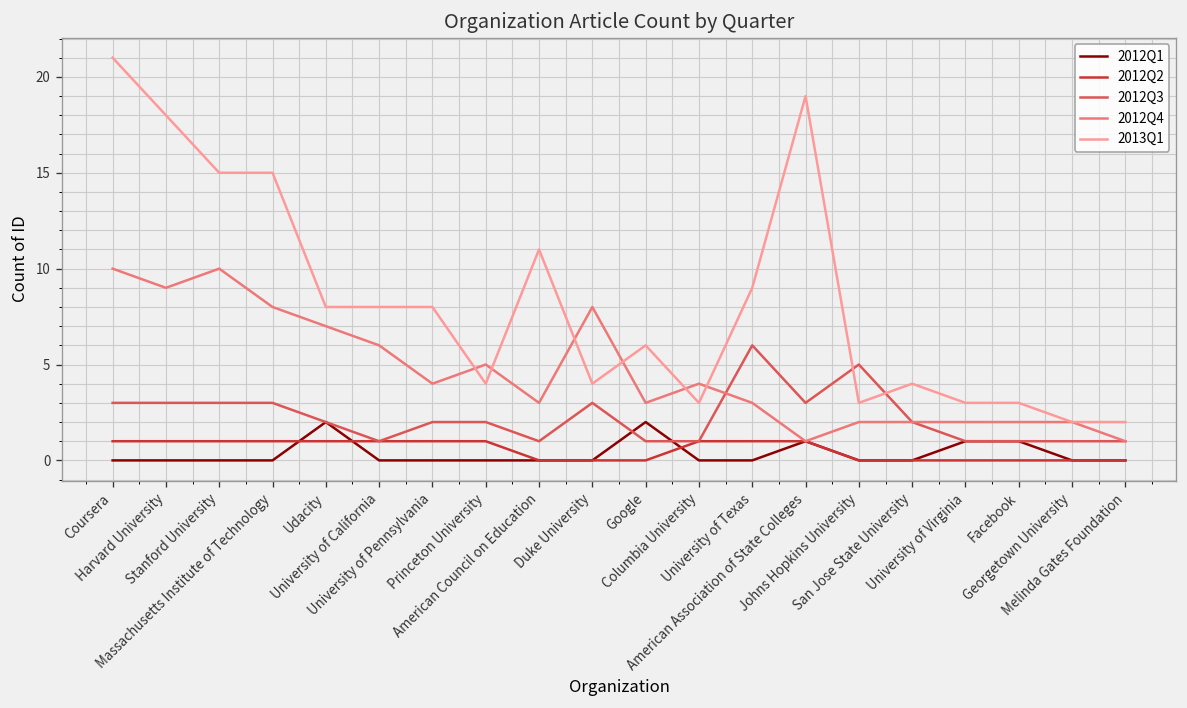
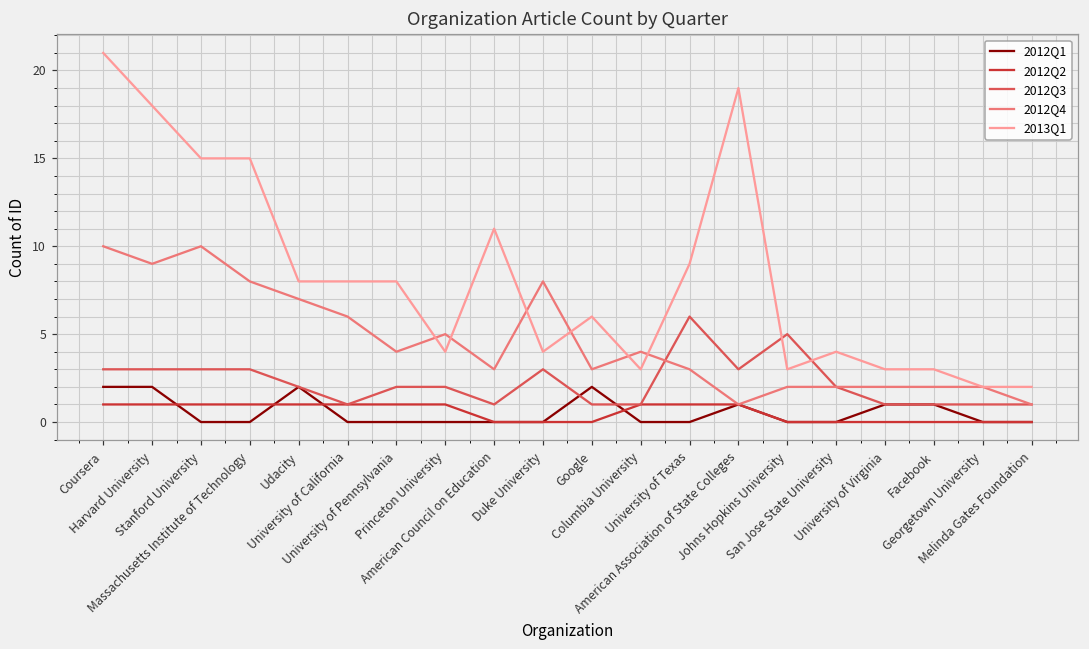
2012Q1, Coursera: 0 -> 2
2012Q1, Harvard University: 0 -> 2
